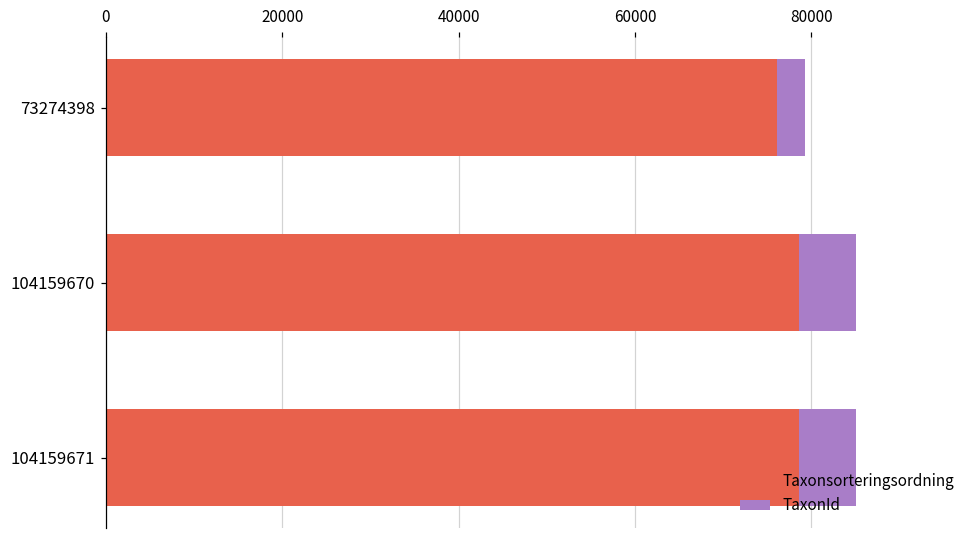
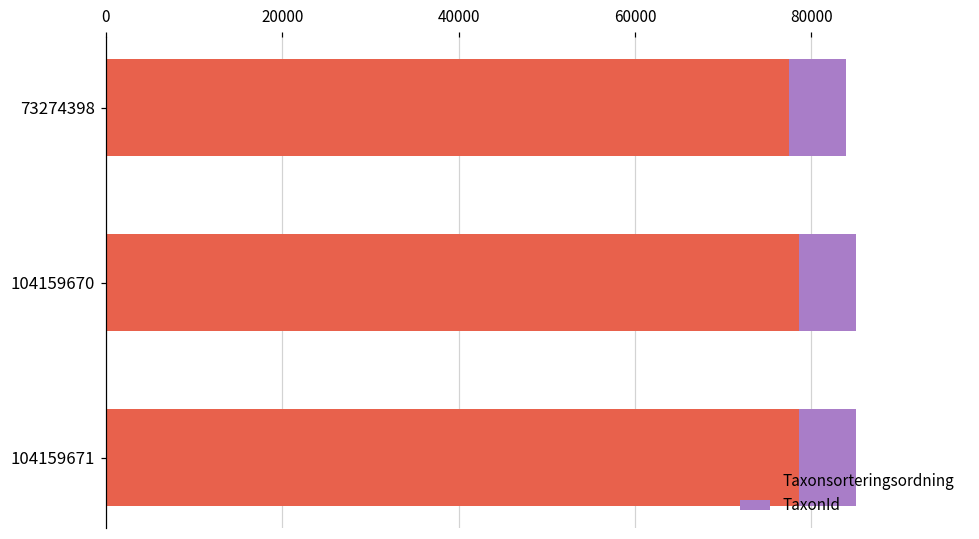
Taxonsorteringsordning, 73274398: 76000 -> 78000
TaxonId, 73274398: 3000 -> 6000
